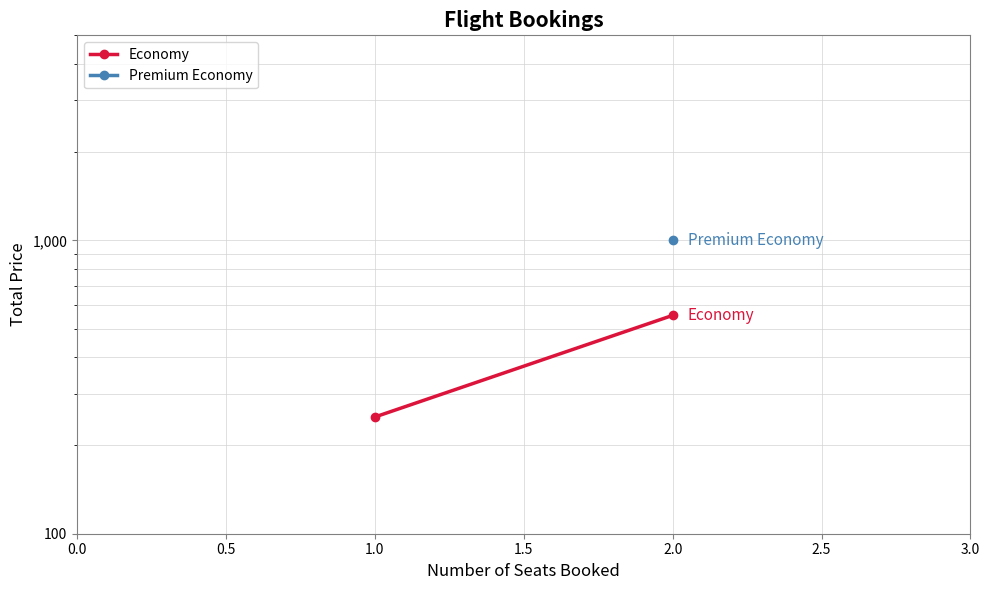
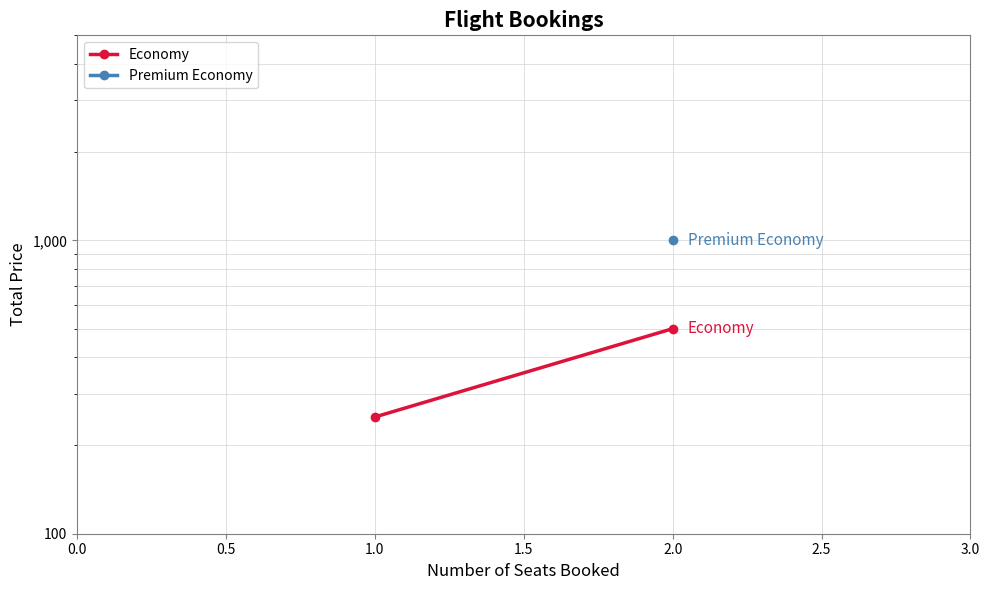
Economy, 2.0: 560 -> 500
